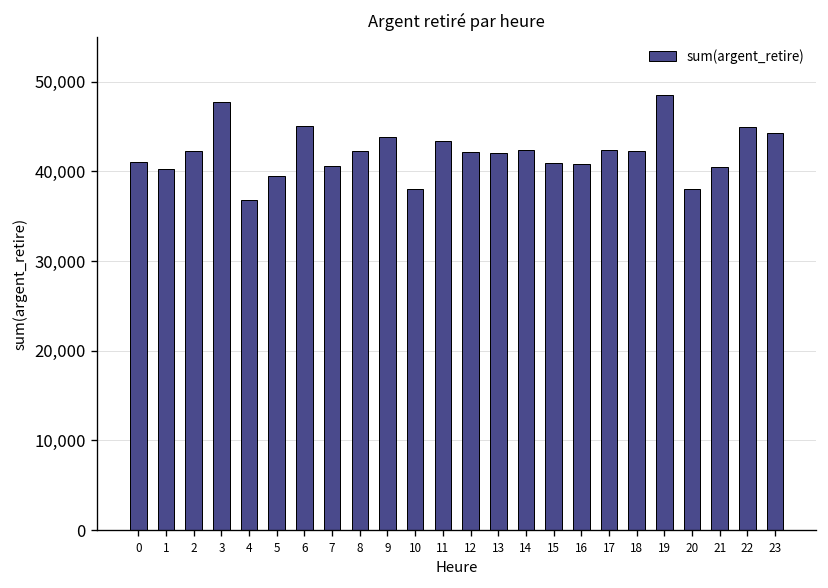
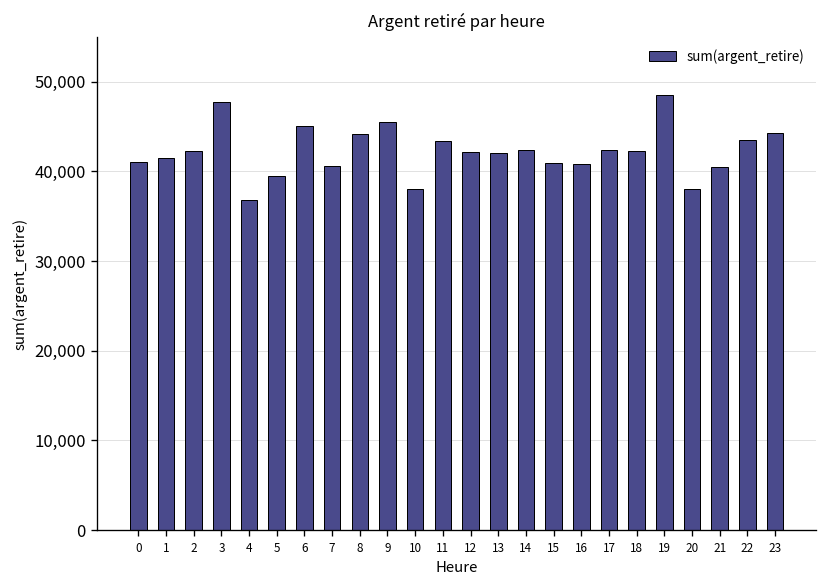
1: 40,000 -> 41,000
8: 42,000 -> 44,000
9: 44,000 -> 45,000
22: 45,000 -> 44,000
